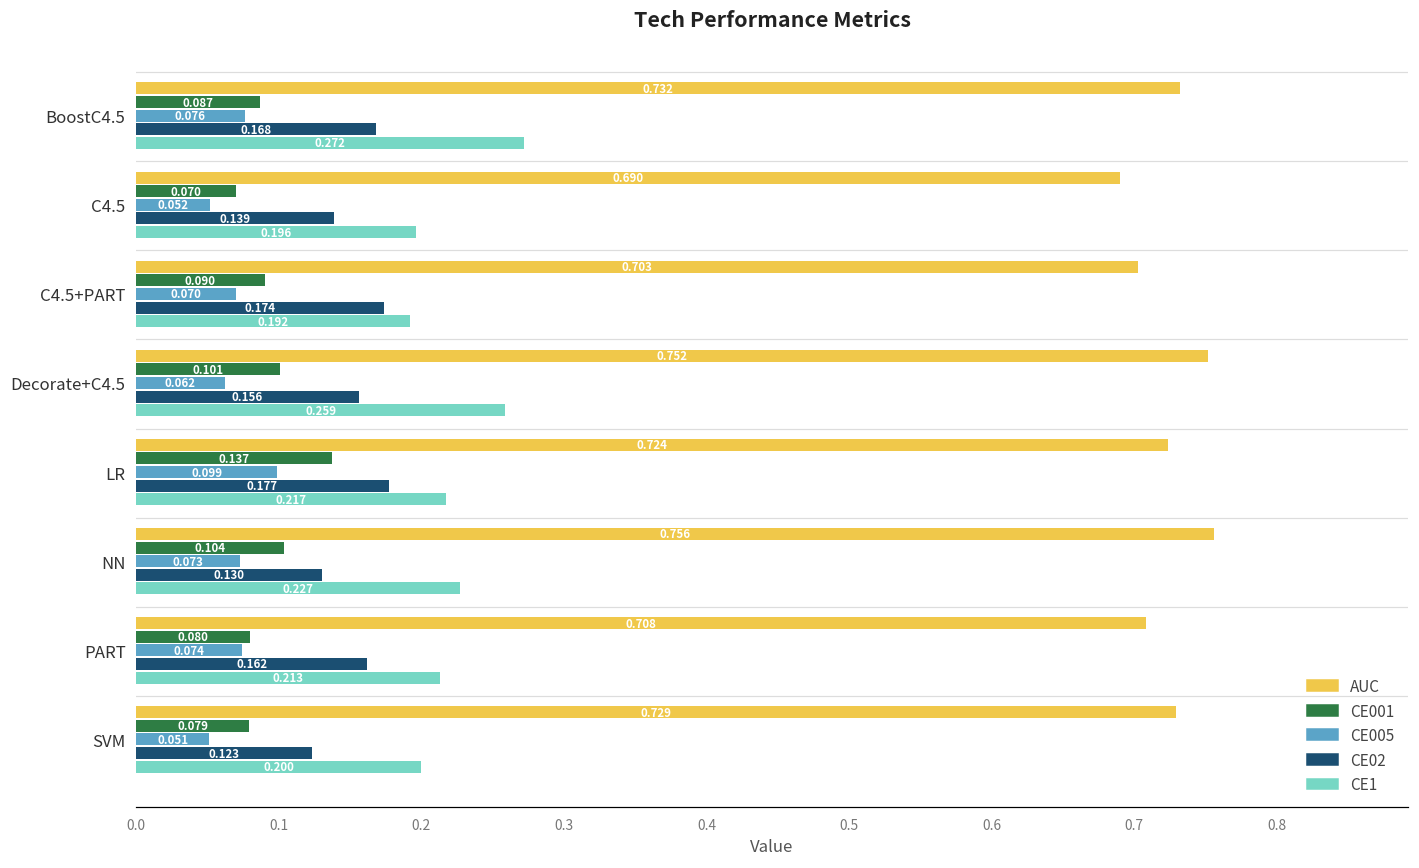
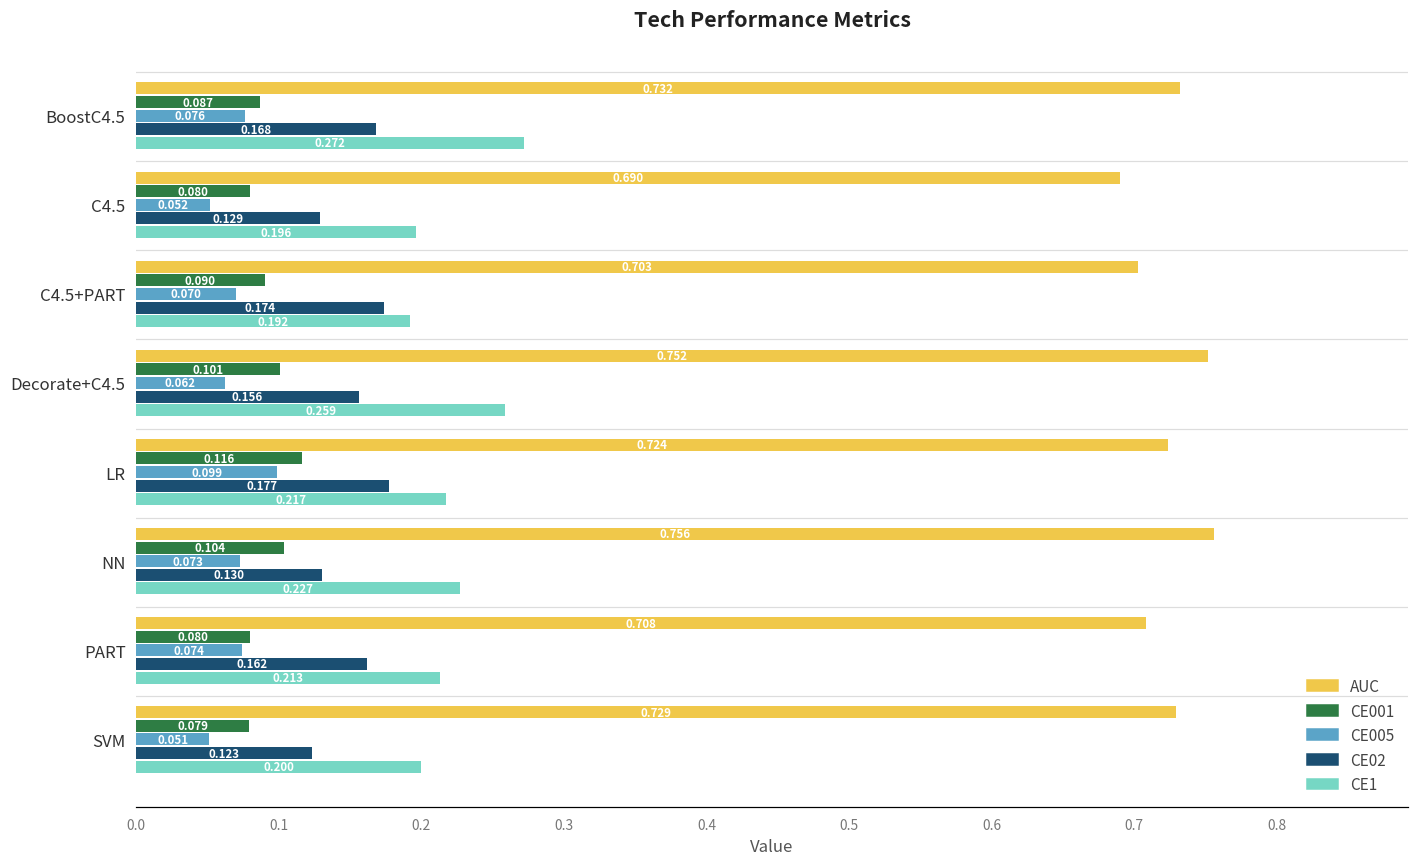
CE001, C4.5: 0.070 -> 0.080
CE02, C4.5: 0.139 -> 0.129
CE001, LR: 0.137 -> 0.116
